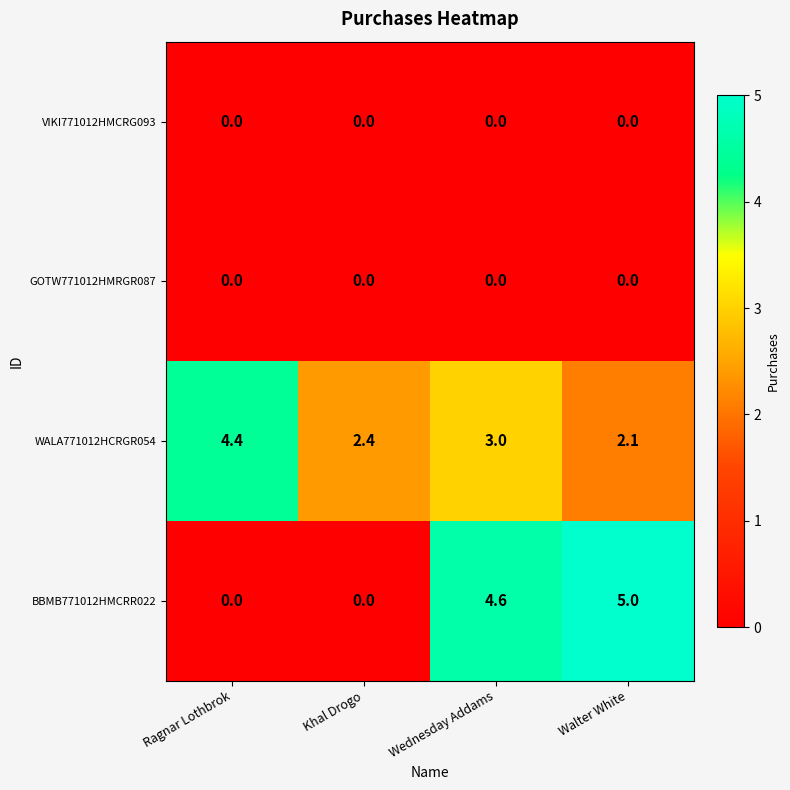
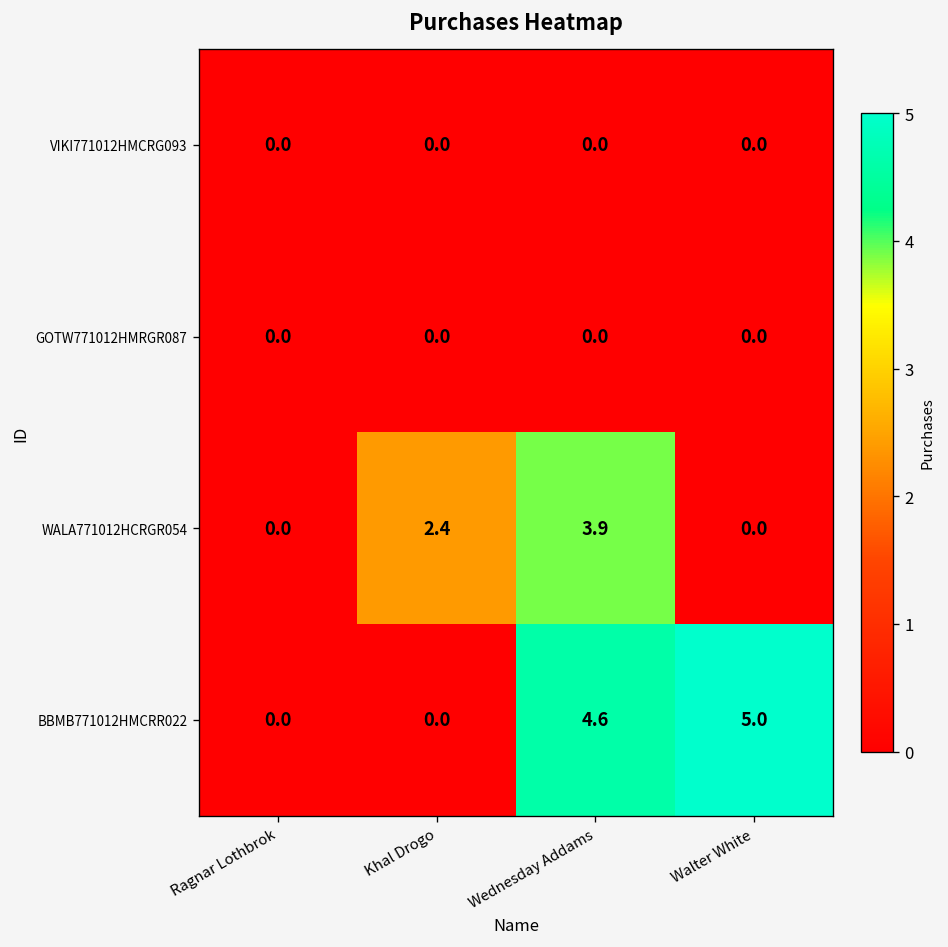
WALA771012HCRGR054, Ragnar Lothbrok: 4.4 -> 0.0
WALA771012HCRGR054, Wednesday Addams: 3.0 -> 3.9
WALA771012HCRGR054, Walter White: 2.1 -> 0.0
